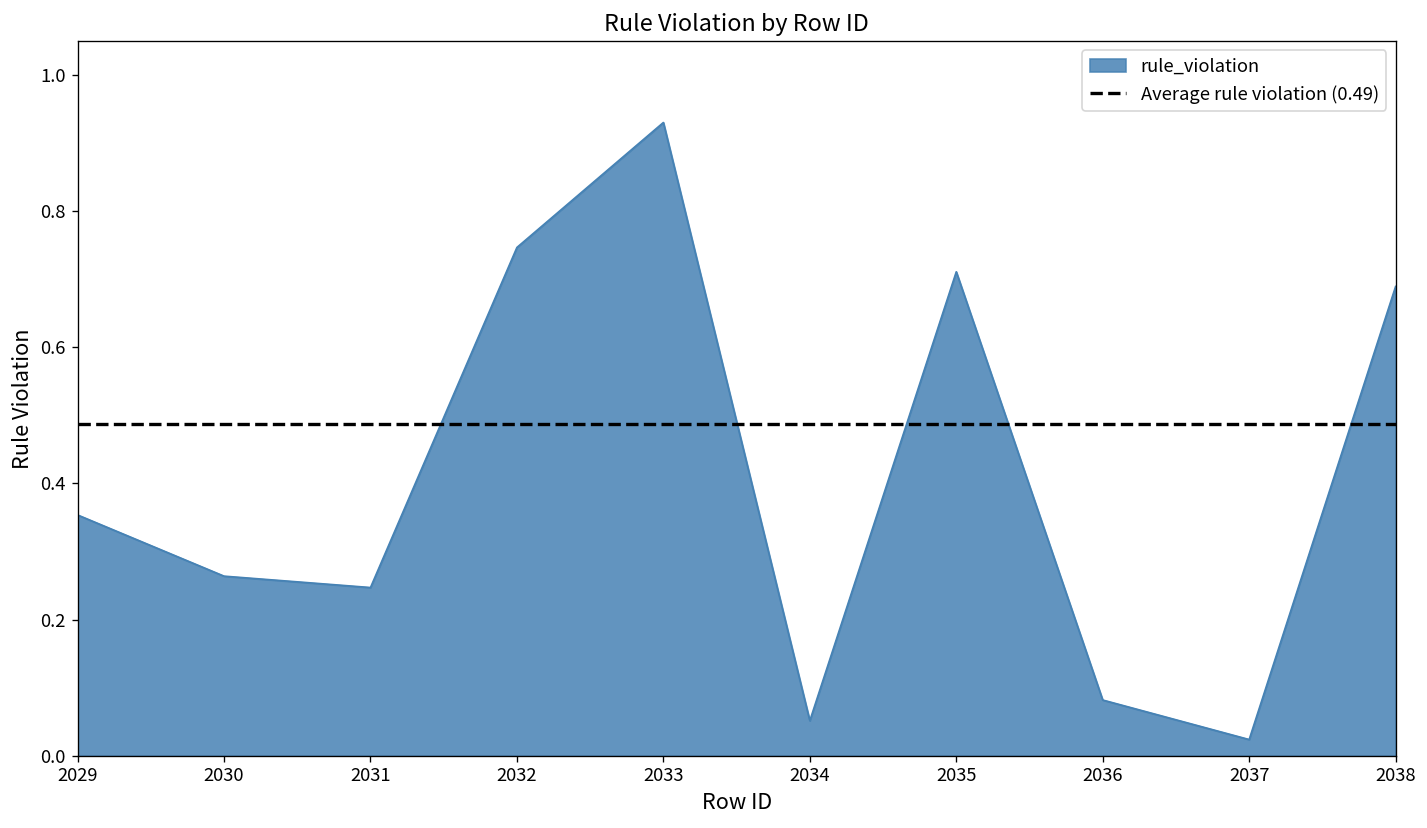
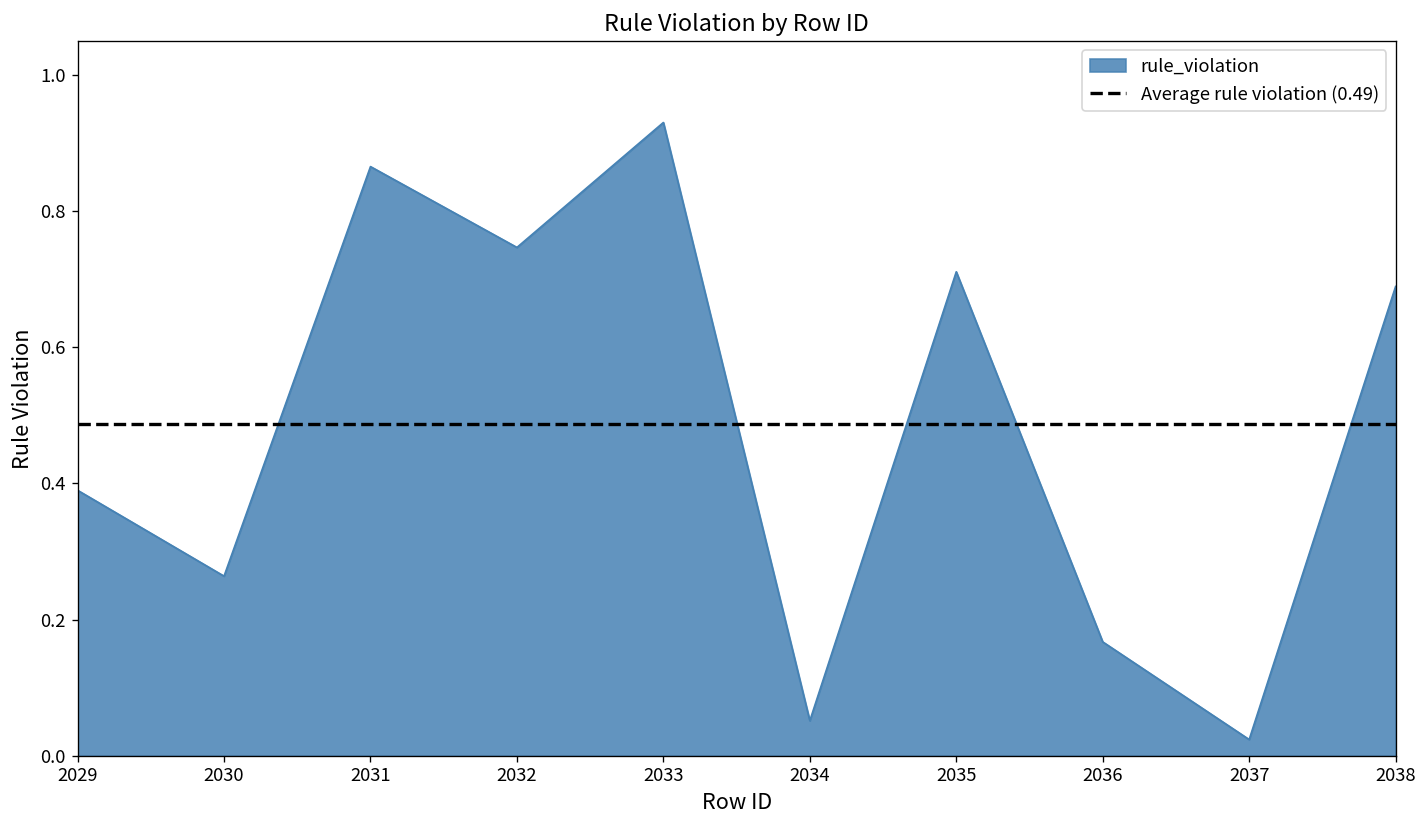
2029: 0.35 -> 0.39
2031: 0.25 -> 0.87
2036: 0.08 -> 0.17
